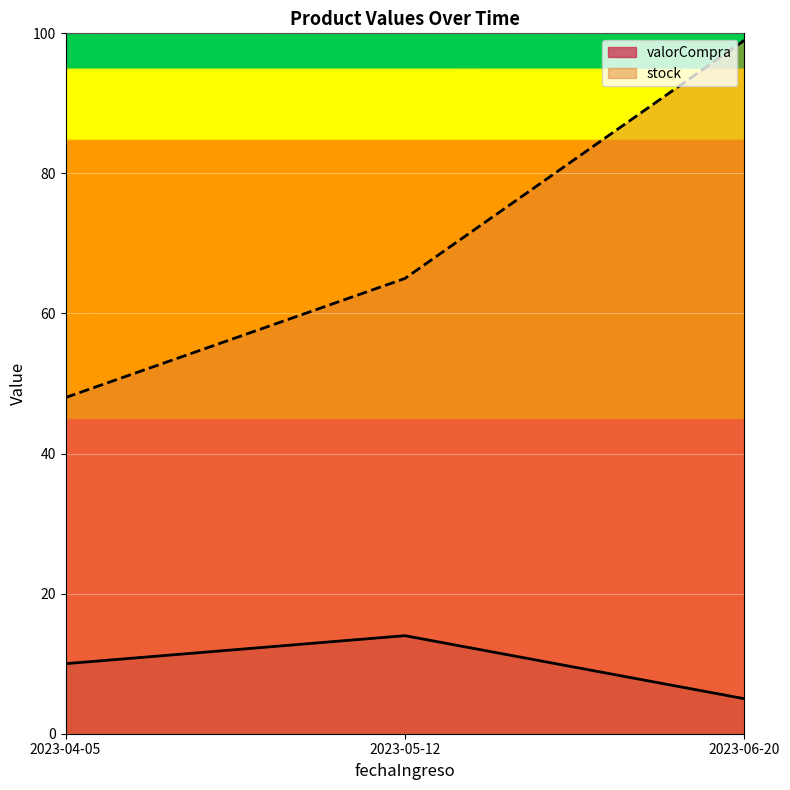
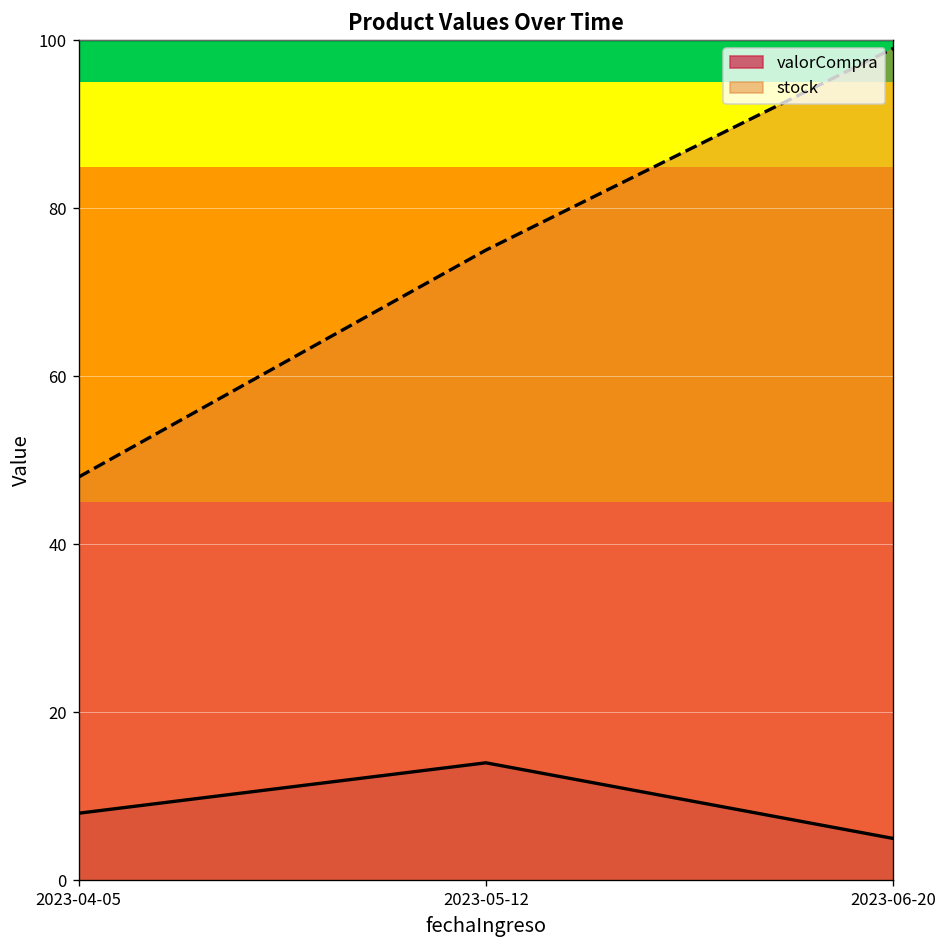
valorCompra, 2023-04-05: 10 -> 8
stock, 2023-05-12: 65 -> 75
